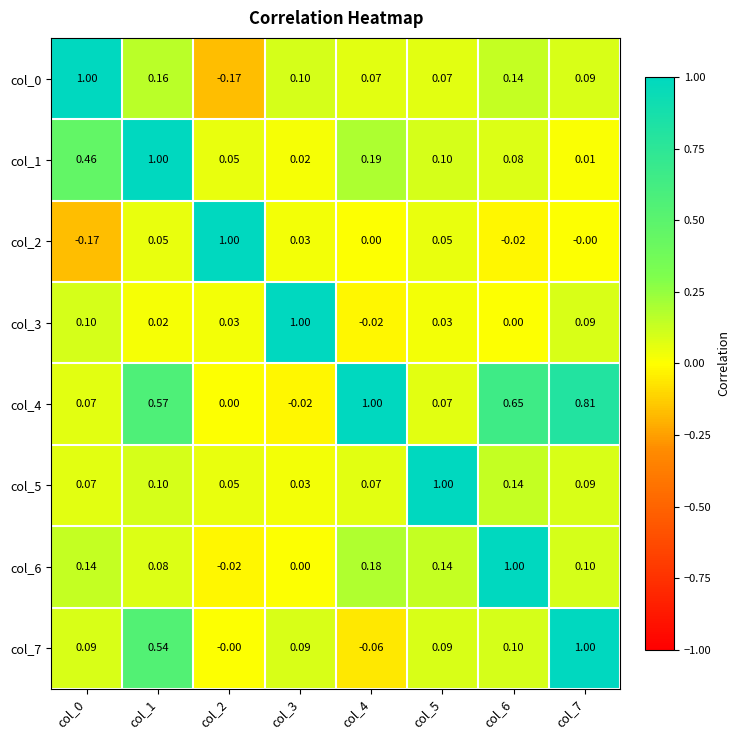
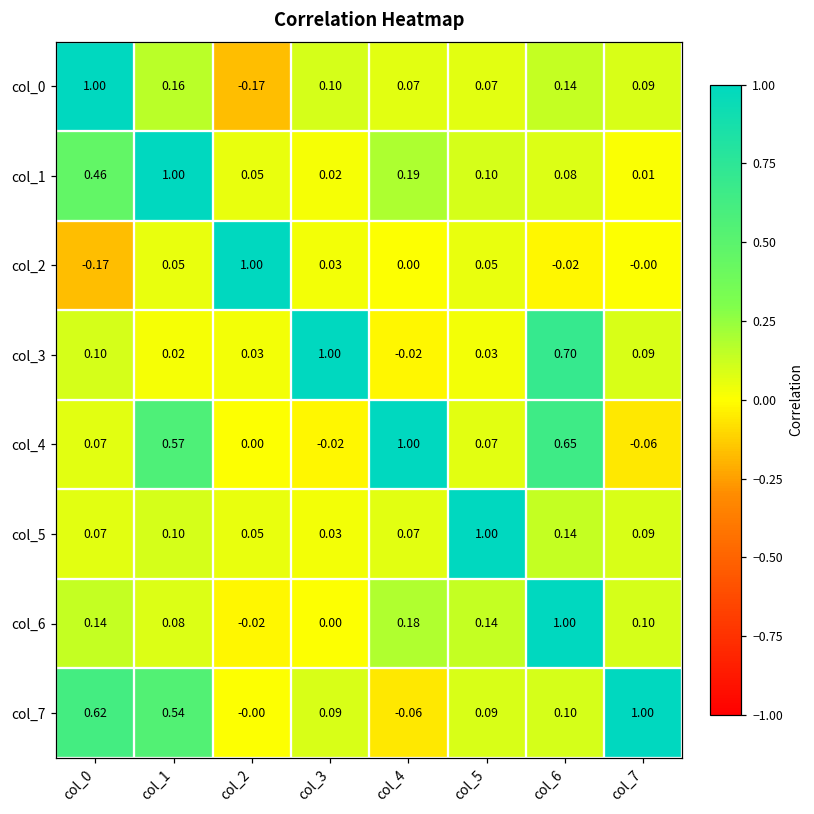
col_3, col_6: 0.00 -> 0.70
col_4, col_7: 0.81 -> -0.06
col_7, col_0: 0.09 -> 0.62
